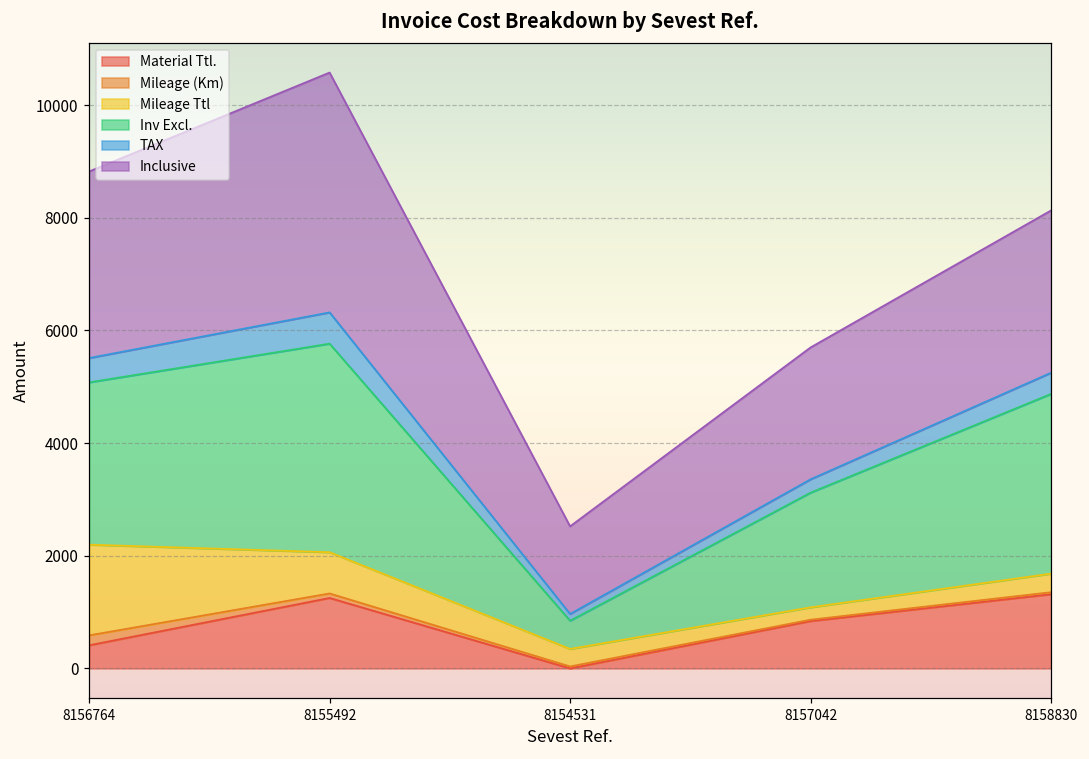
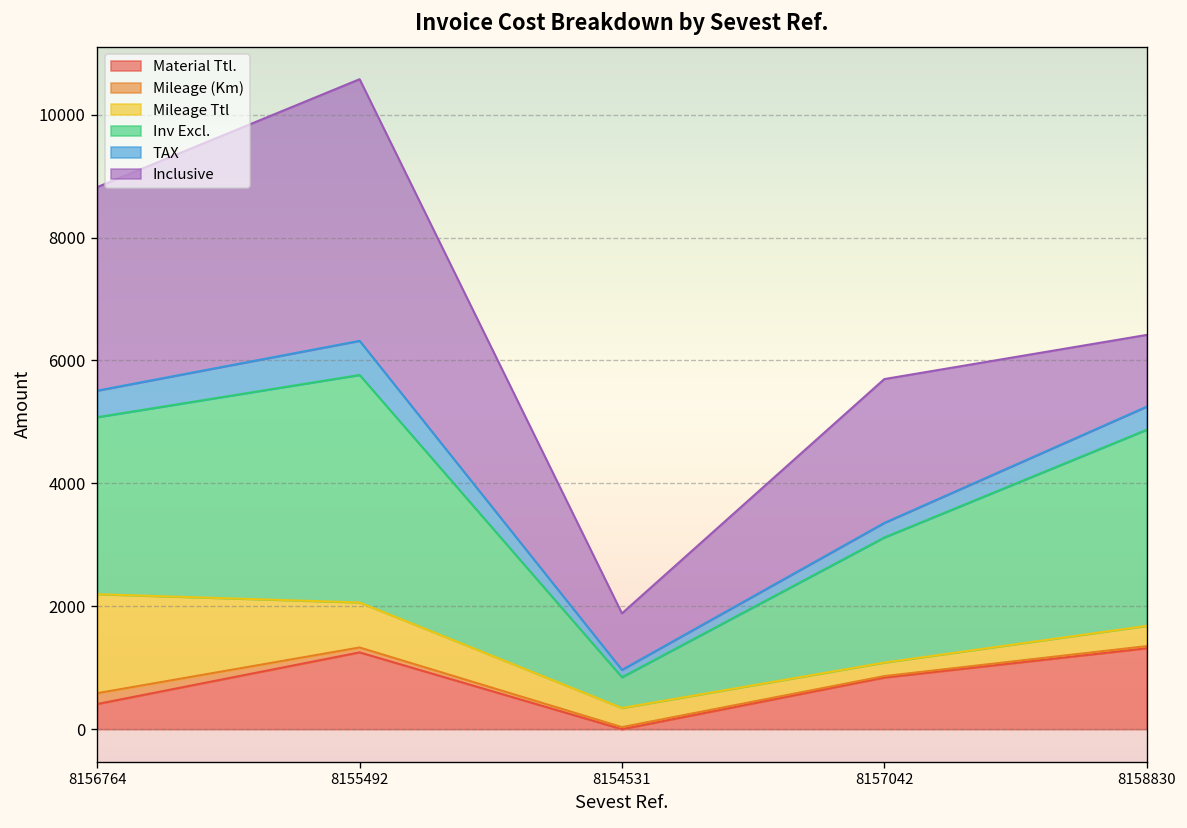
Inclusive, 8154531: 1600 -> 900
Inclusive, 8158830: 2900 -> 1200
